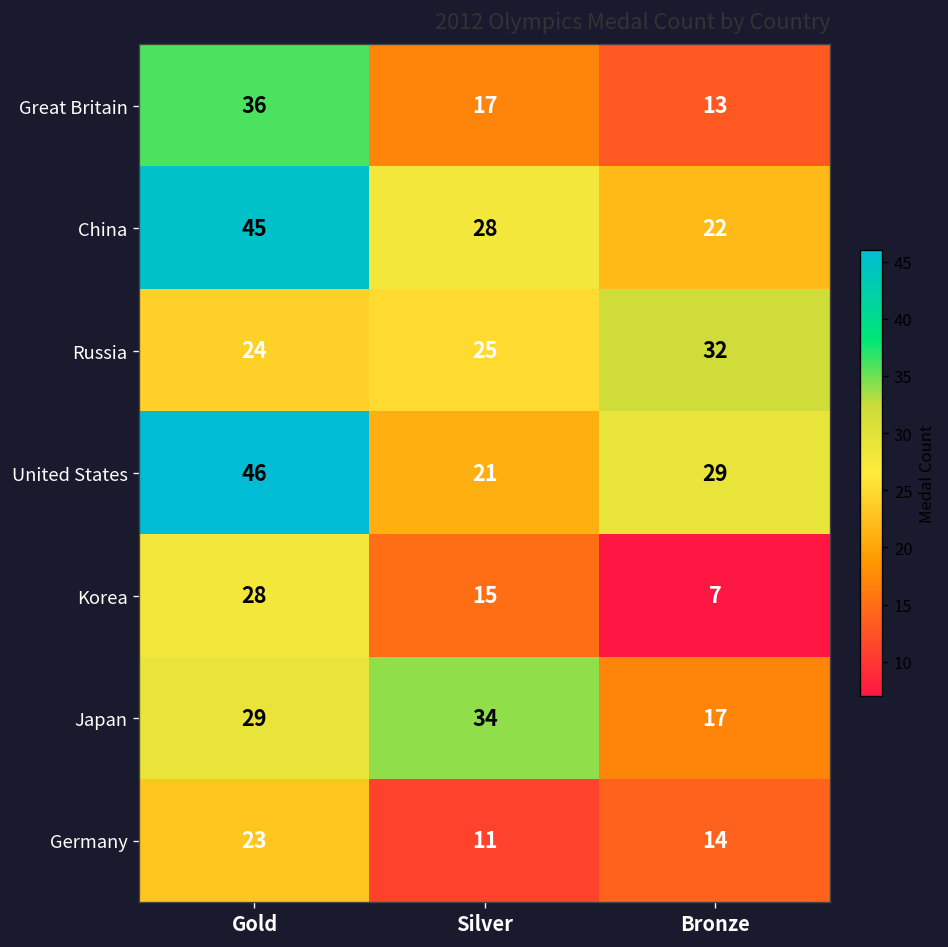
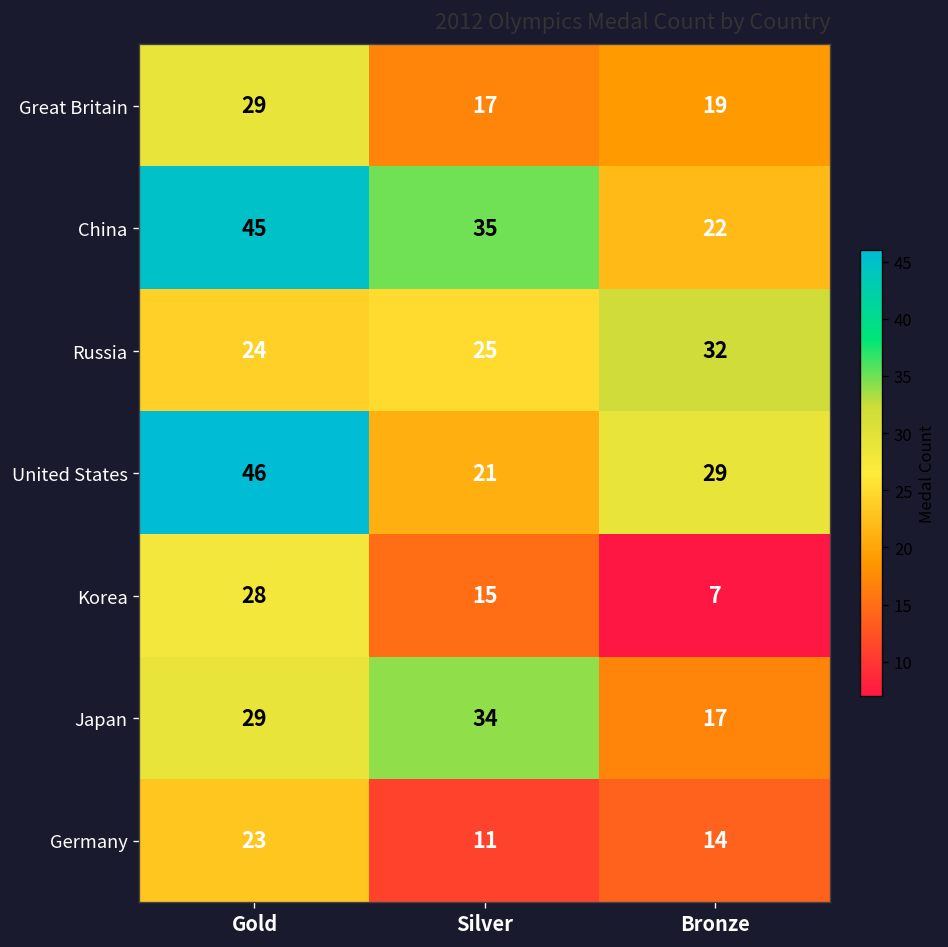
Great Britain, Gold: 36 -> 29
Great Britain, Bronze: 13 -> 19
China, Silver: 28 -> 35
